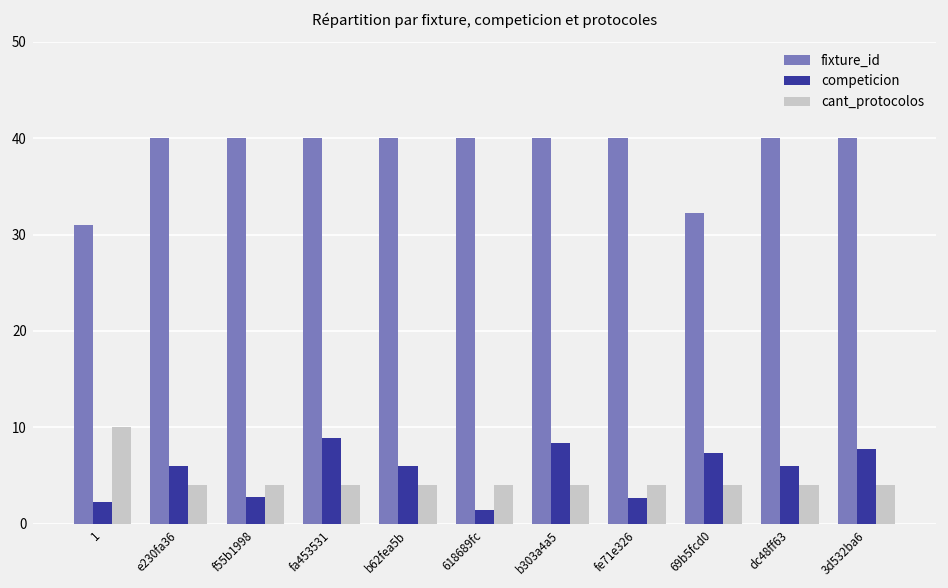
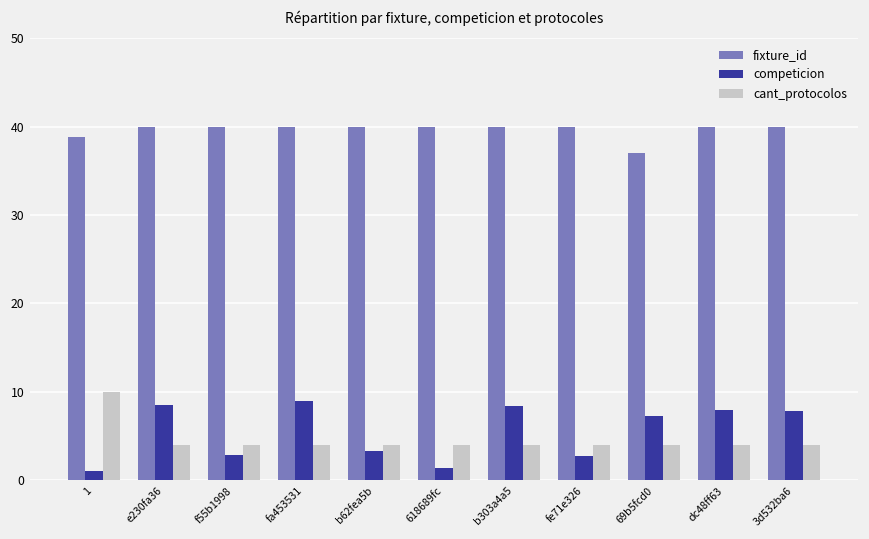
fixture_id, 1: 31 -> 39
competicion, 1: 2 -> 1
competicion, e230fa36: 6 -> 9
competicion, b62fea5b: 6 -> 3
fixture_id, 69b5fcd0: 32 -> 37
competicion, dc48ff63: 6 -> 8
